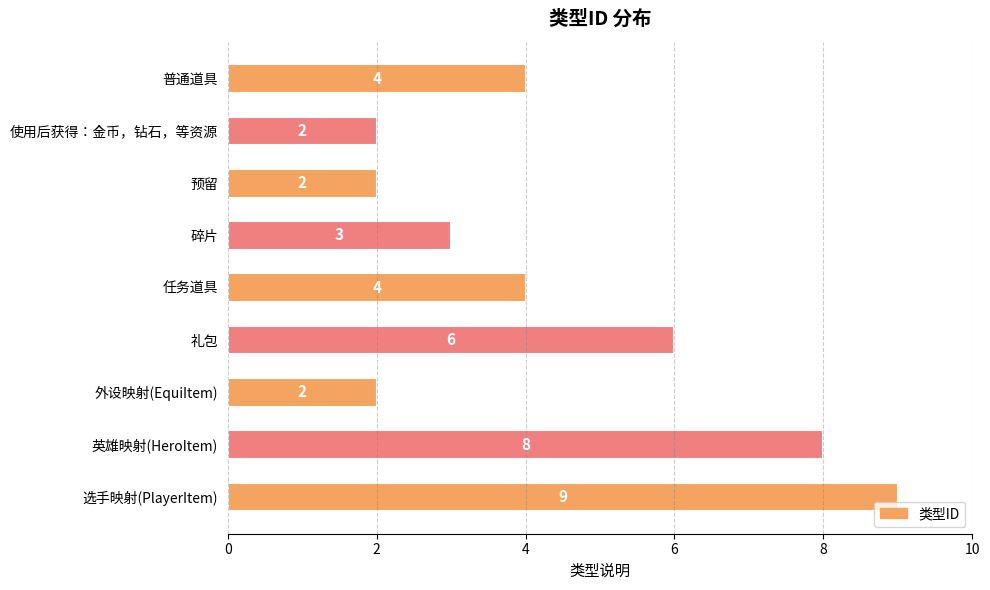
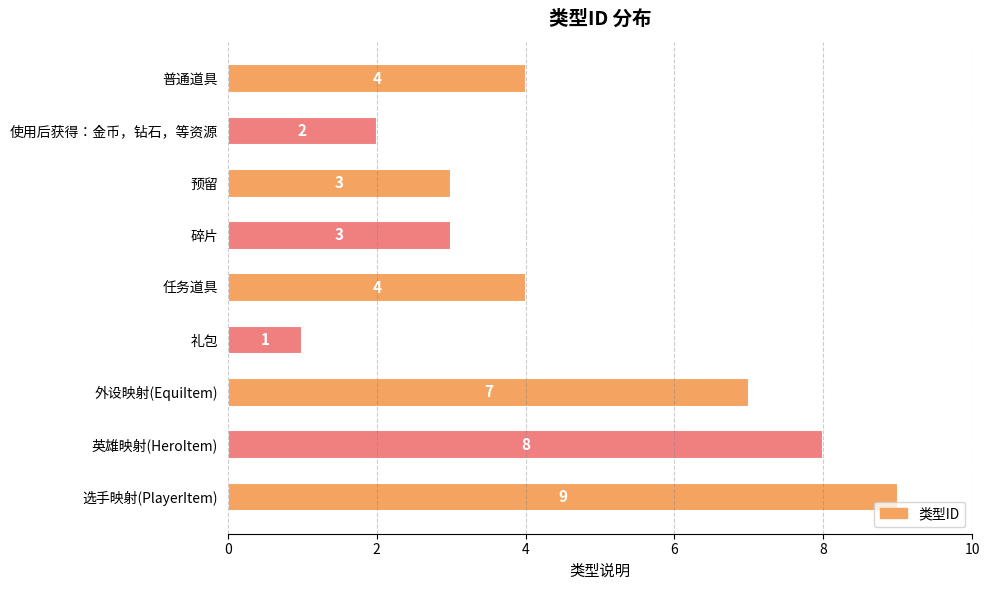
预留: 2 -> 3
礼包: 6 -> 1
外设映射(EquiItem): 2 -> 7
